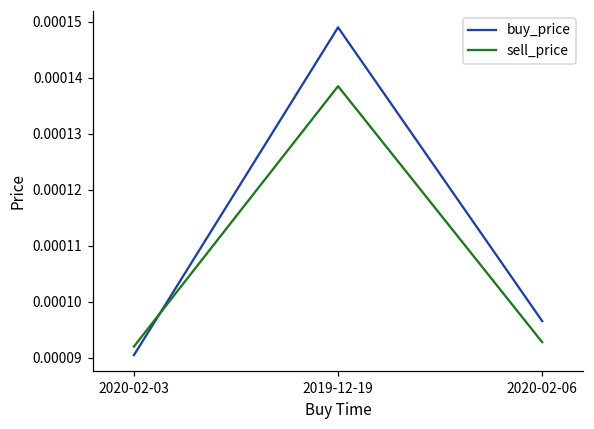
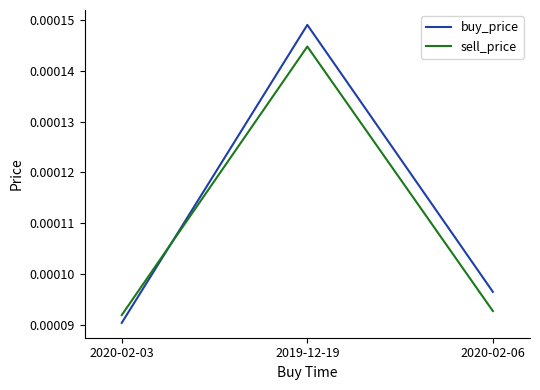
sell_price, 2019-12-19: 0.000138 -> 0.000145
